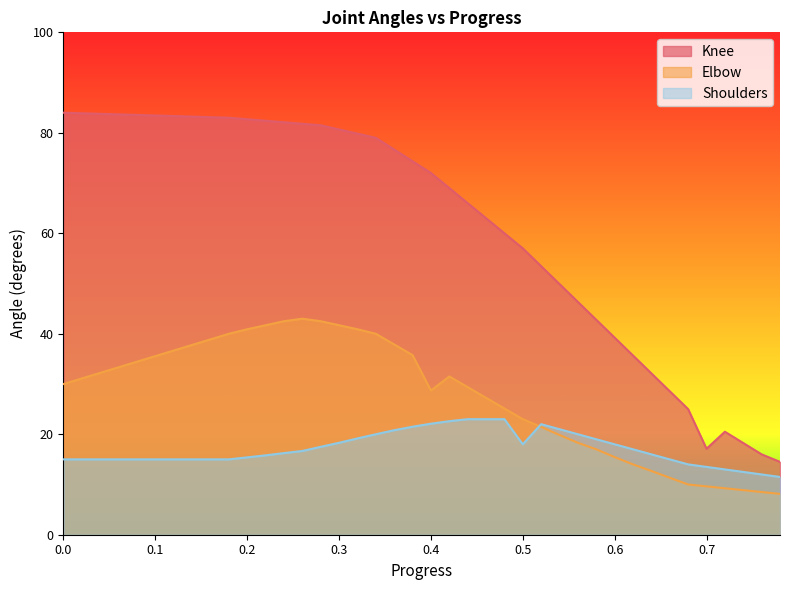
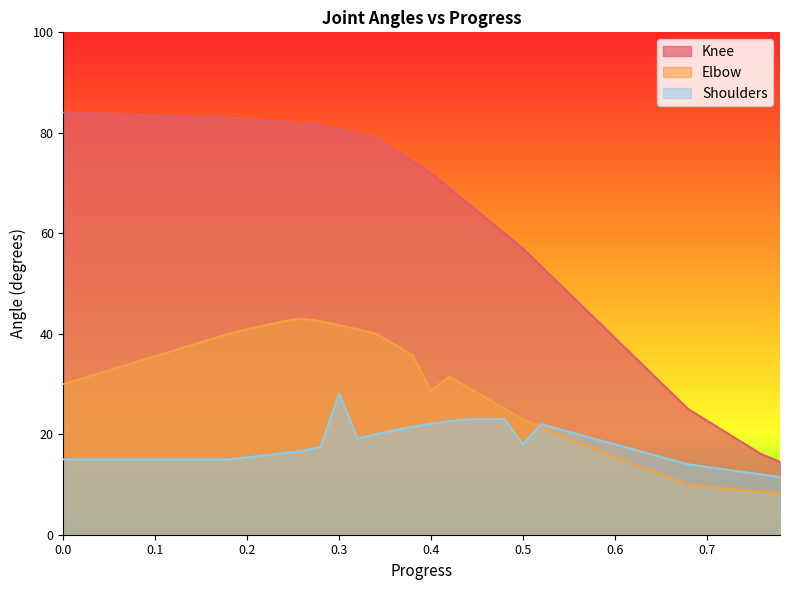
Shoulders, 0.3: 18 -> 28
Knee, 0.7: 17 -> 23
